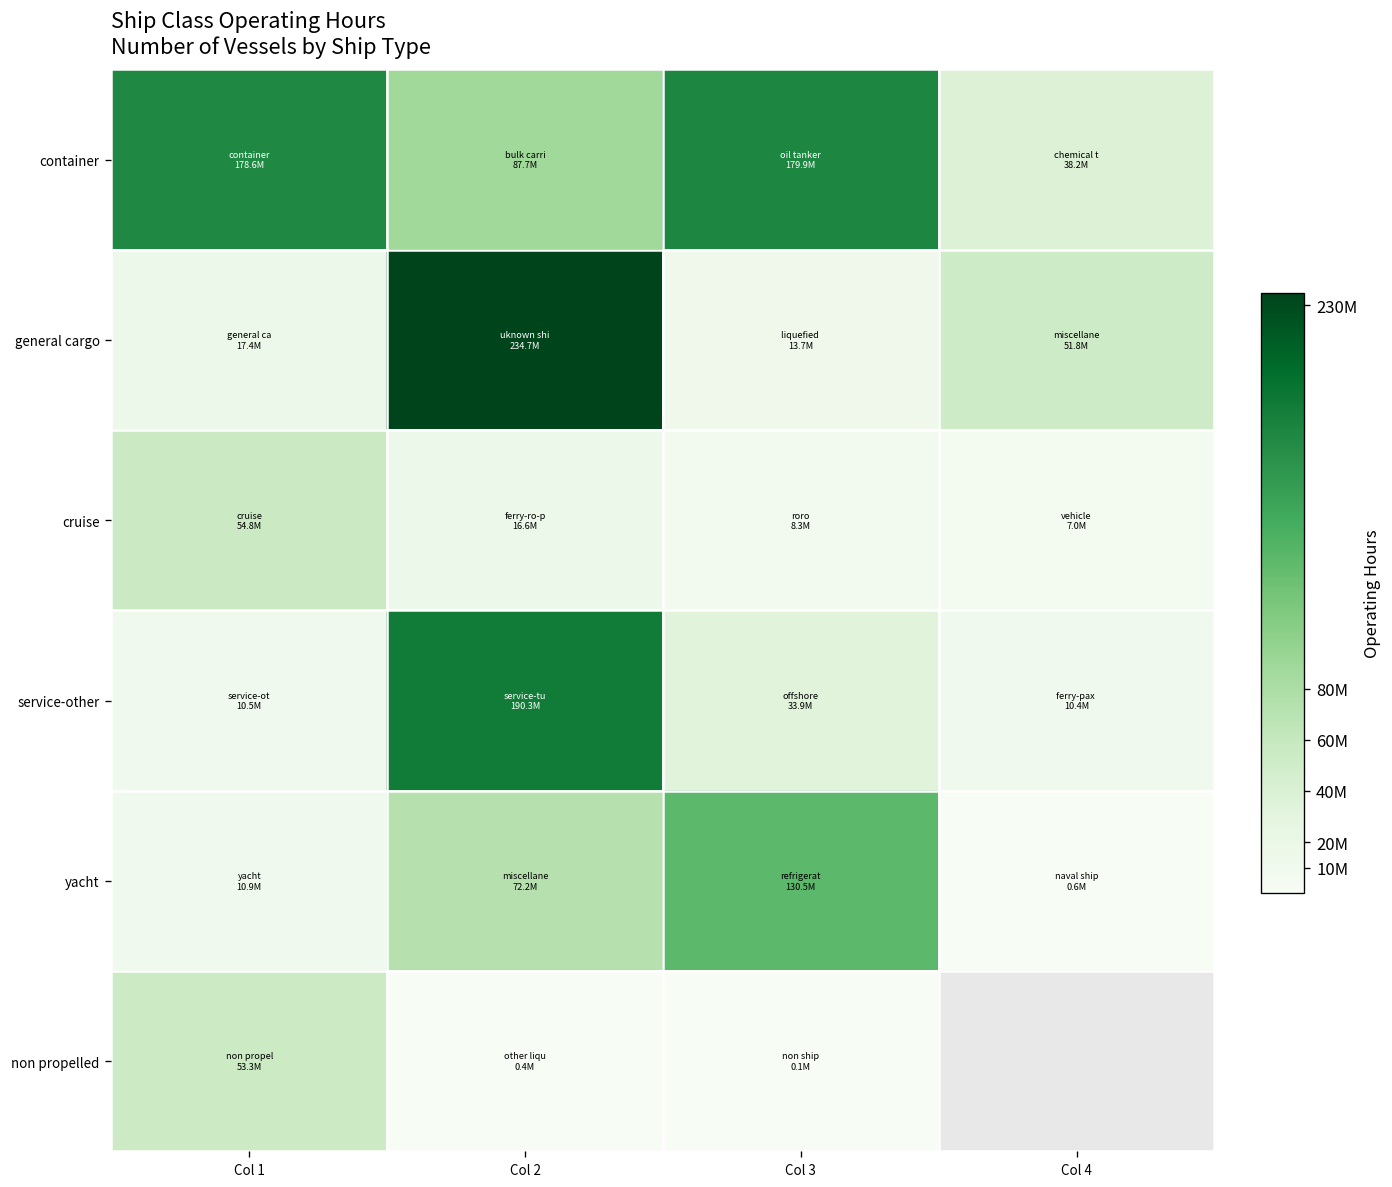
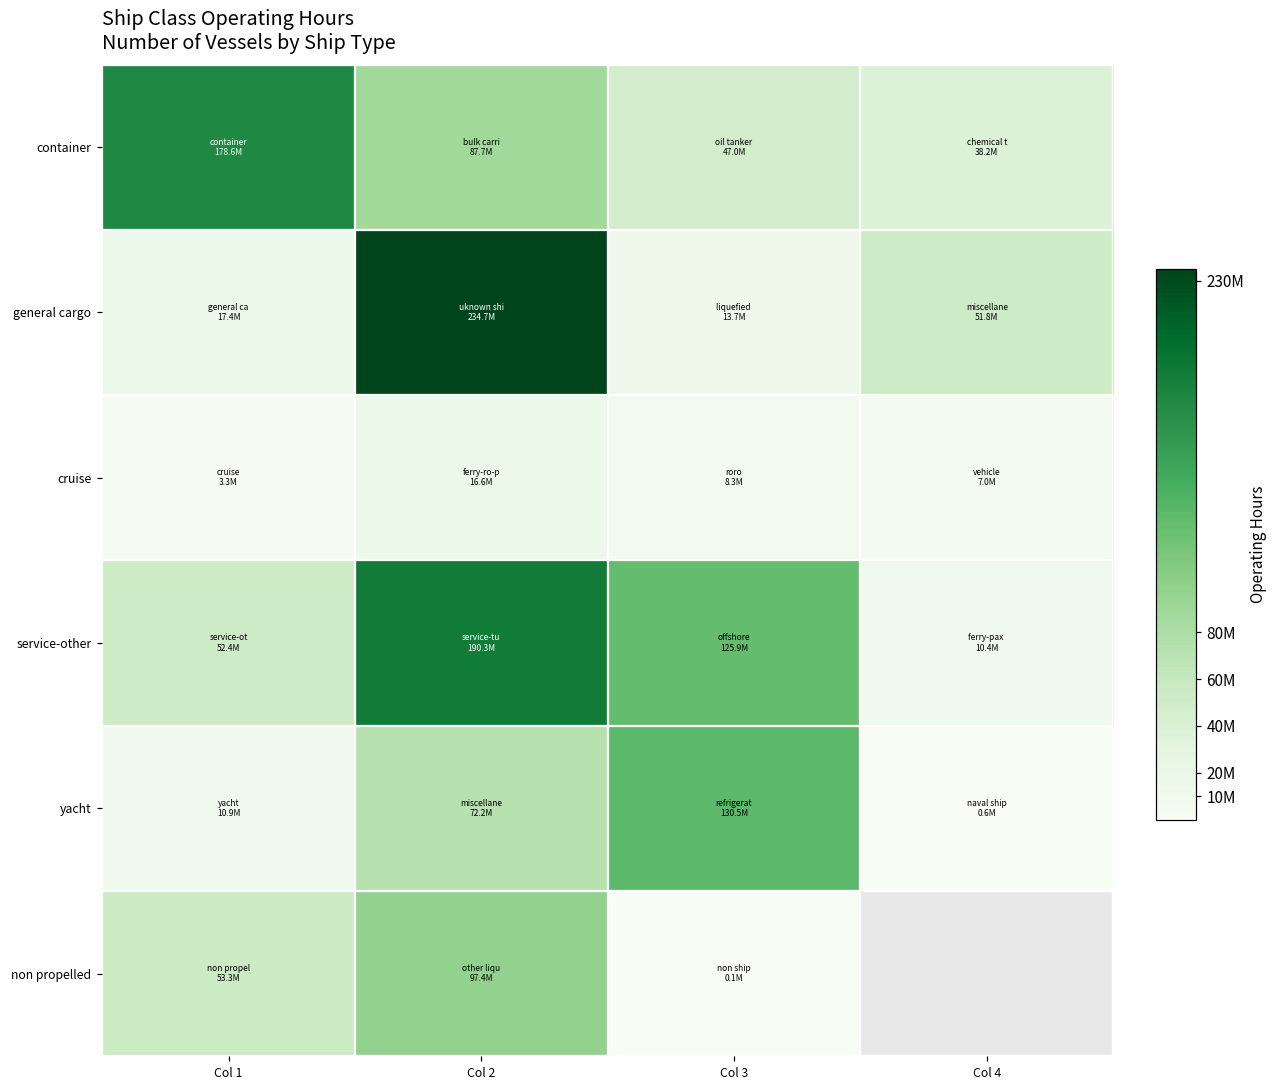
container, Col 3: 179.9M -> 47.0M
cruise, Col 1: 54.8M -> 3.3M
service-other, Col 1: 10.5M -> 52.4M
service-other, Col 3: 33.9M -> 125.9M
non propelled, Col 2: 0.4M -> 97.4M
